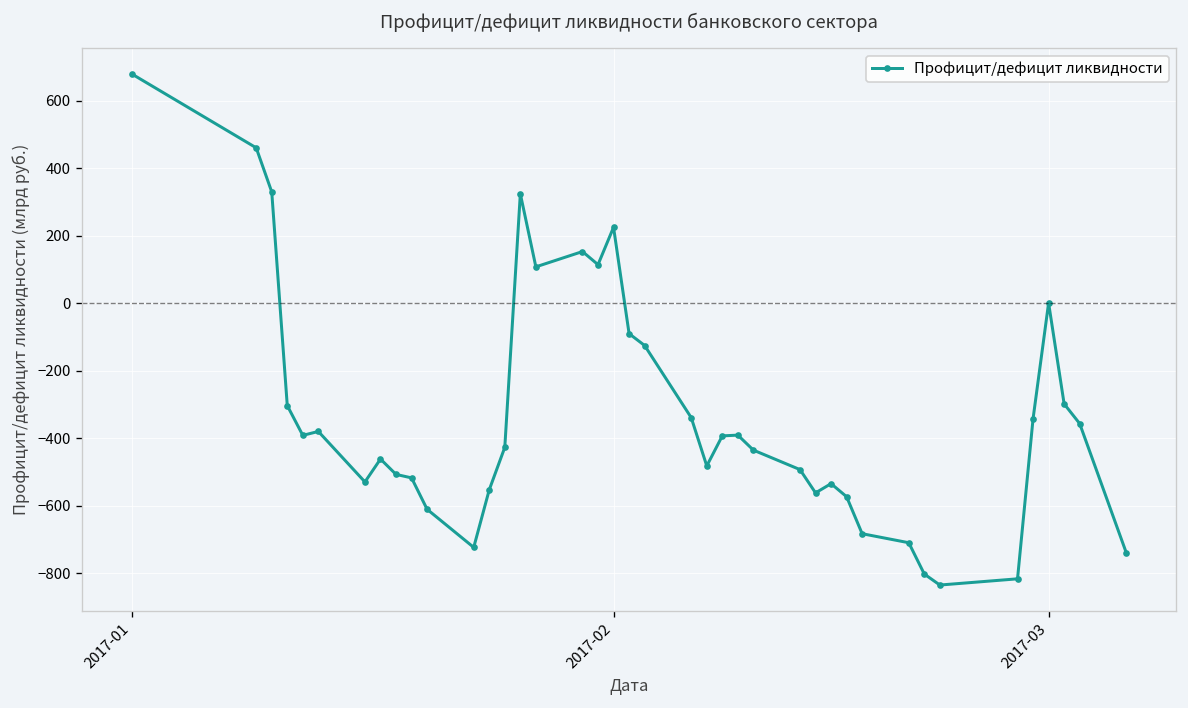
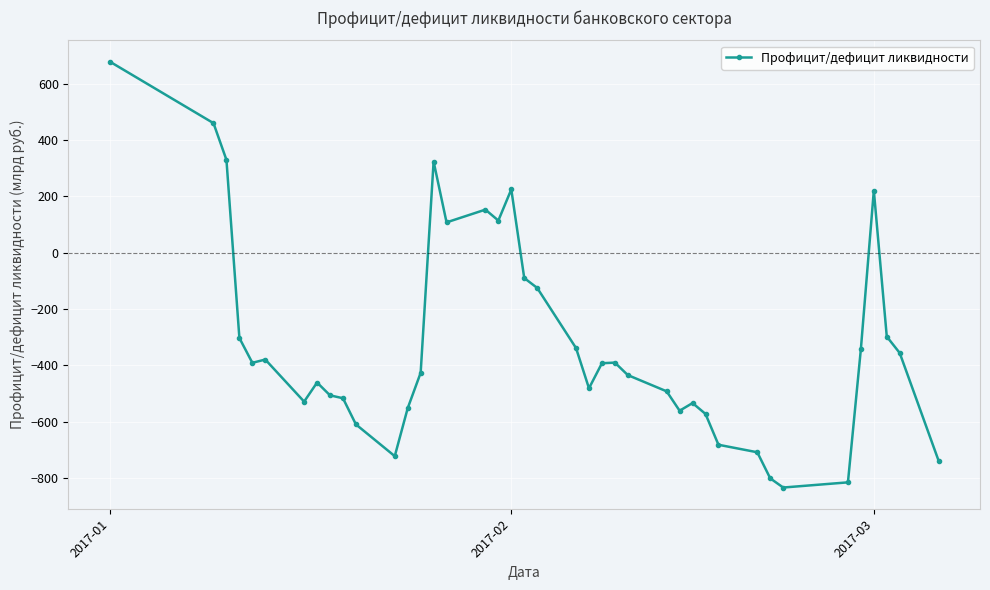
2017-03: 0 -> 220
